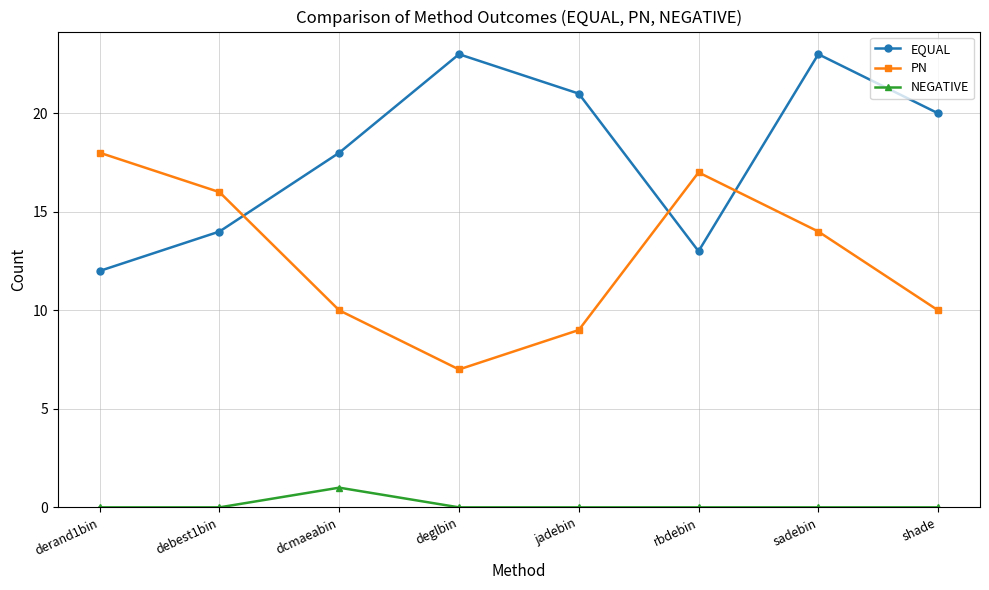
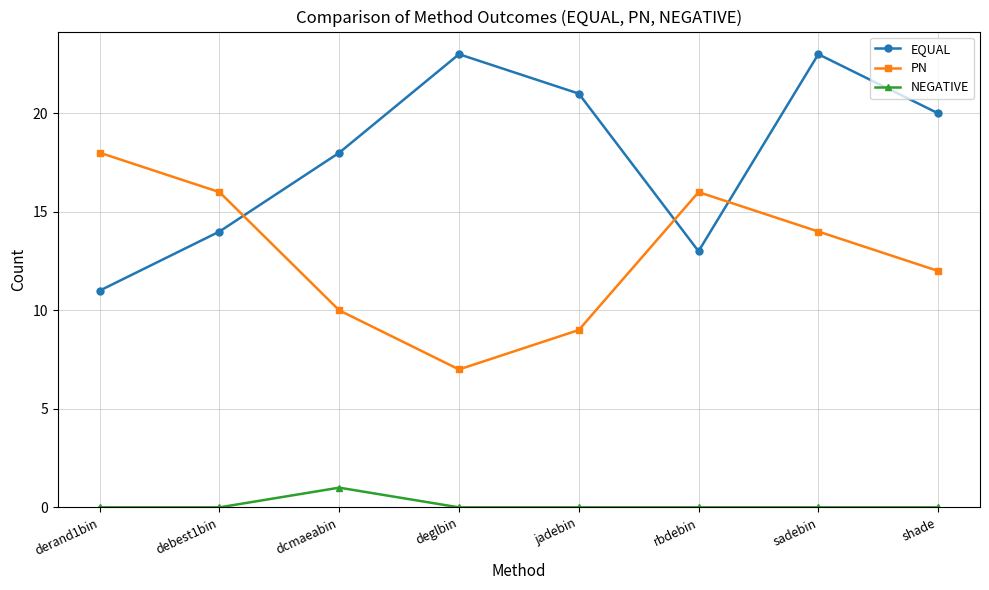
EQUAL, derand1bin: 12 -> 11
PN, rbdebin: 17 -> 16
PN, shade: 10 -> 12
